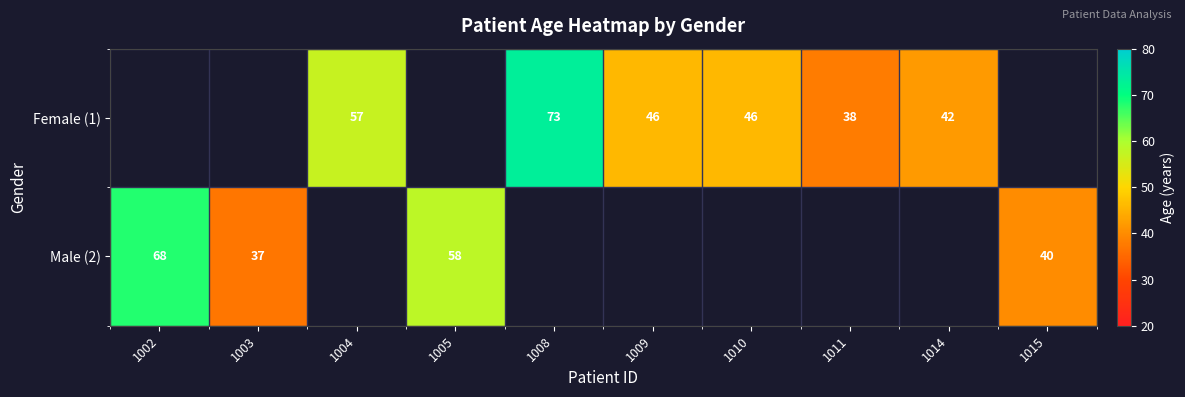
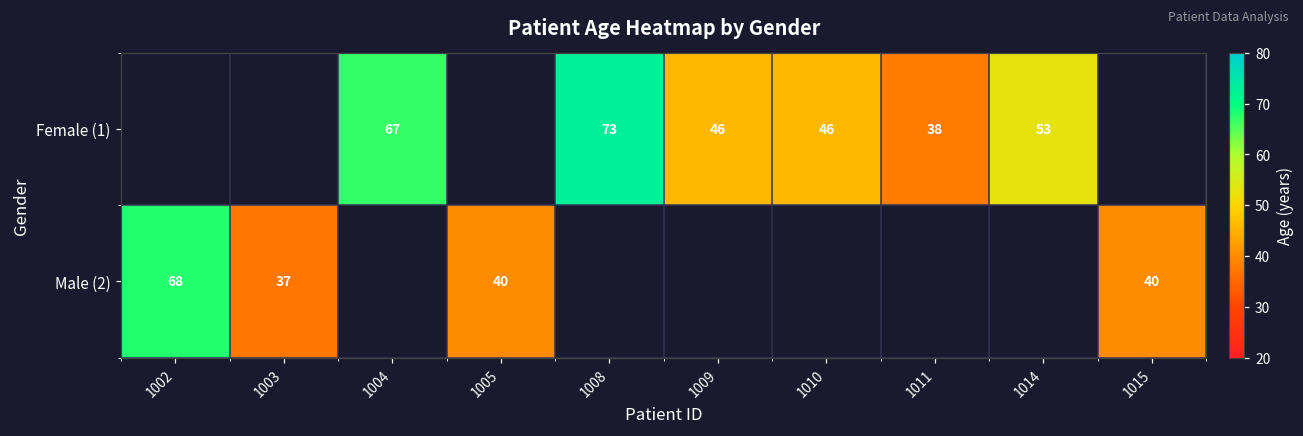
Female (1), 1004: 57 -> 67
Female (1), 1014: 42 -> 53
Male (2), 1005: 58 -> 40
